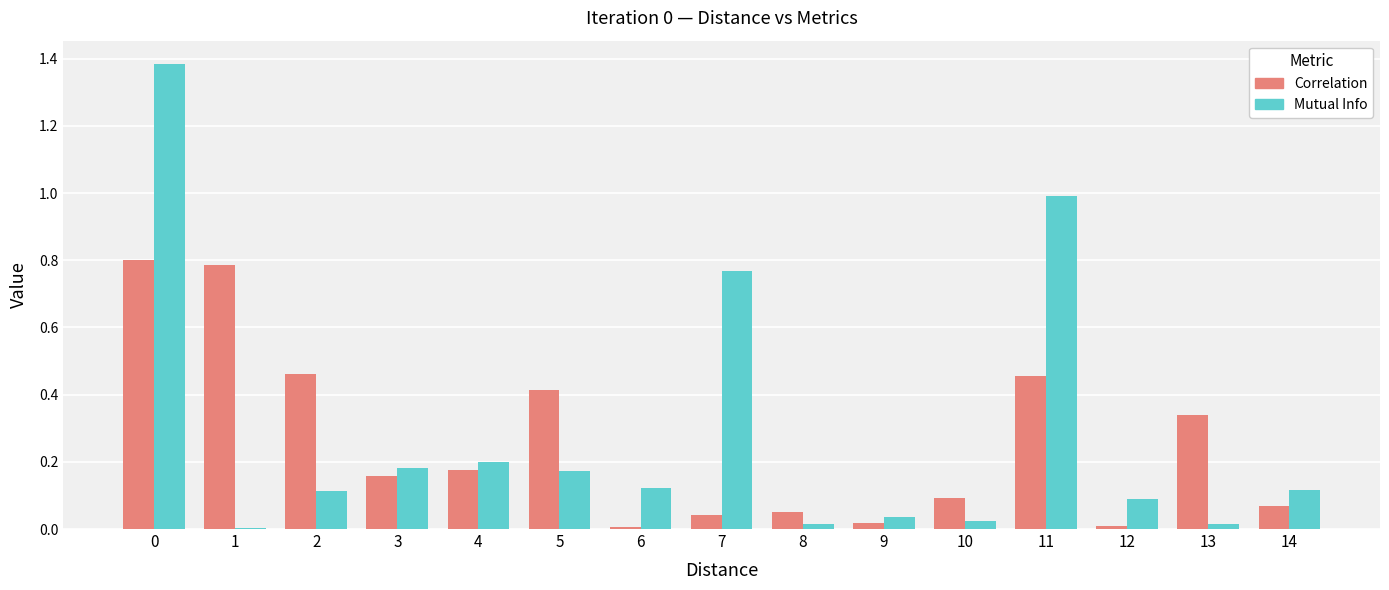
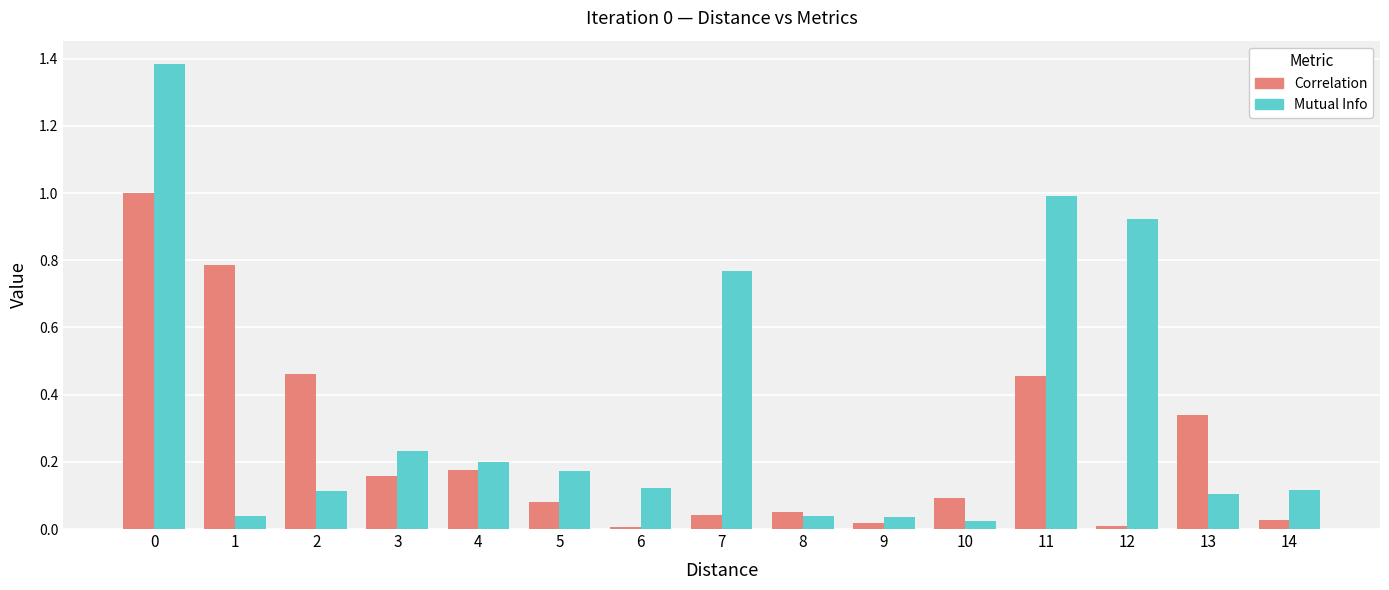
Correlation, 0: 0.8 -> 1.0
Mutual Info, 1: 0.00 -> 0.04
Mutual Info, 3: 0.18 -> 0.23
Correlation, 5: 0.41 -> 0.08
Mutual Info, 8: 0.02 -> 0.04
Mutual Info, 12: 0.09 -> 0.92
Mutual Info, 13: 0.02 -> 0.10
Correlation, 14: 0.07 -> 0.03
